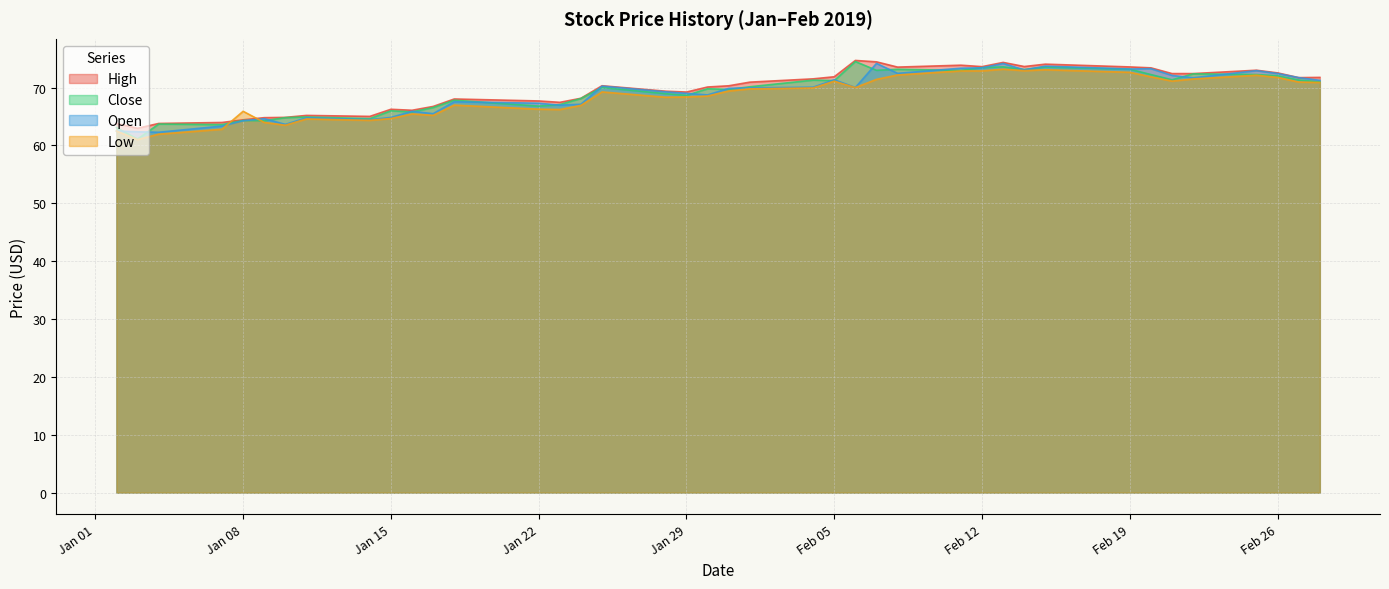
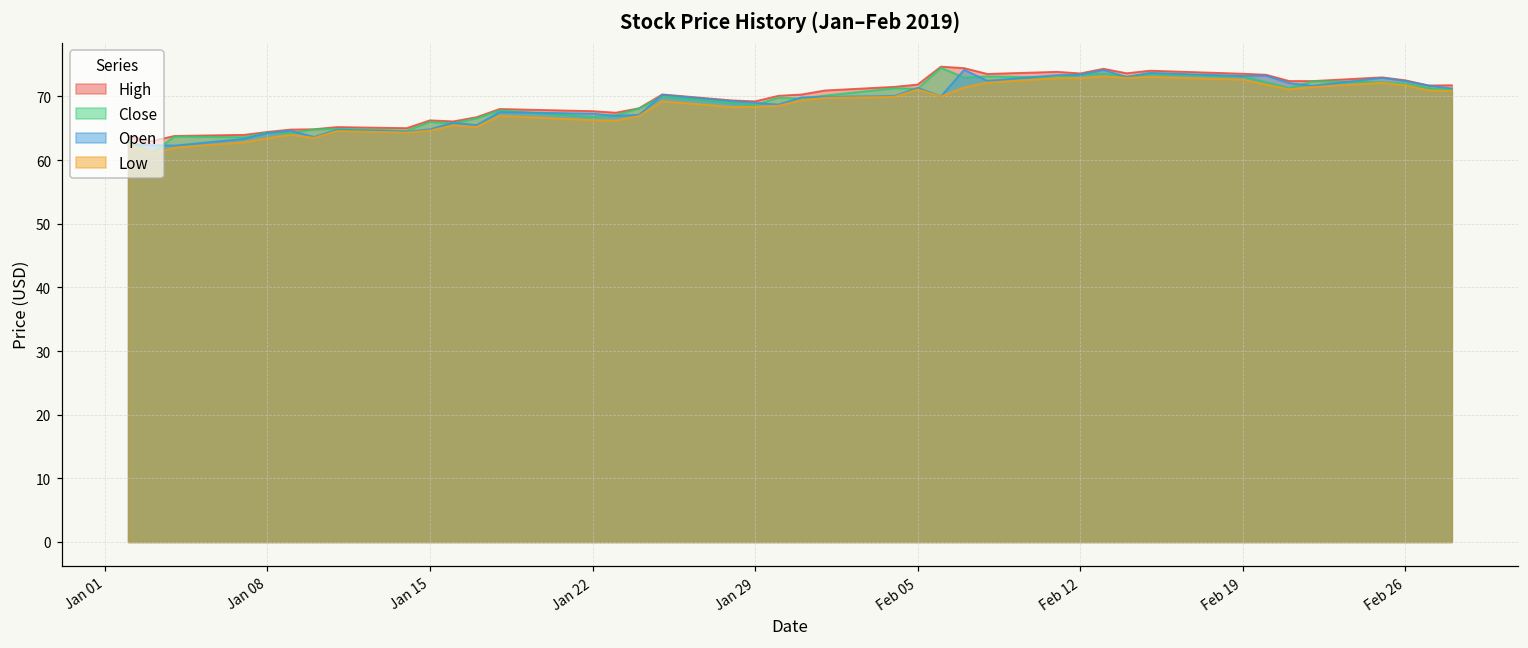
Low, Jan 08: 66 -> 63
